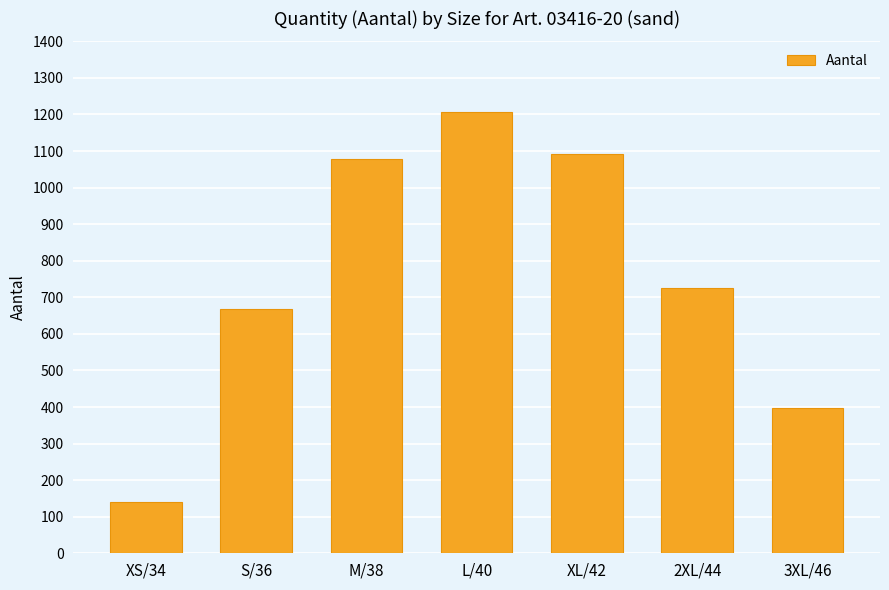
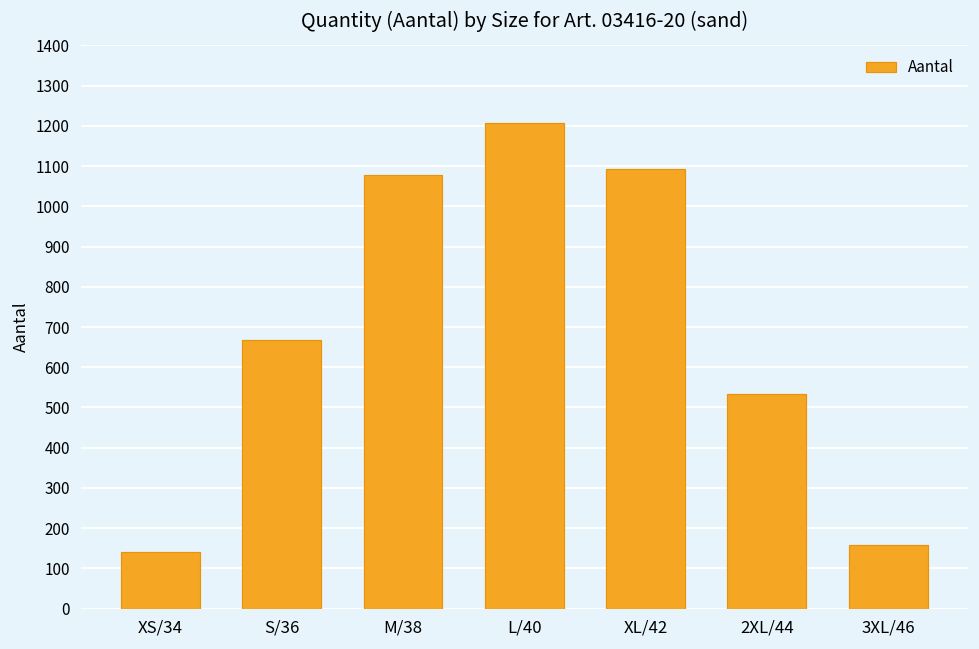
2XL/44: 730 -> 530
3XL/46: 400 -> 160
